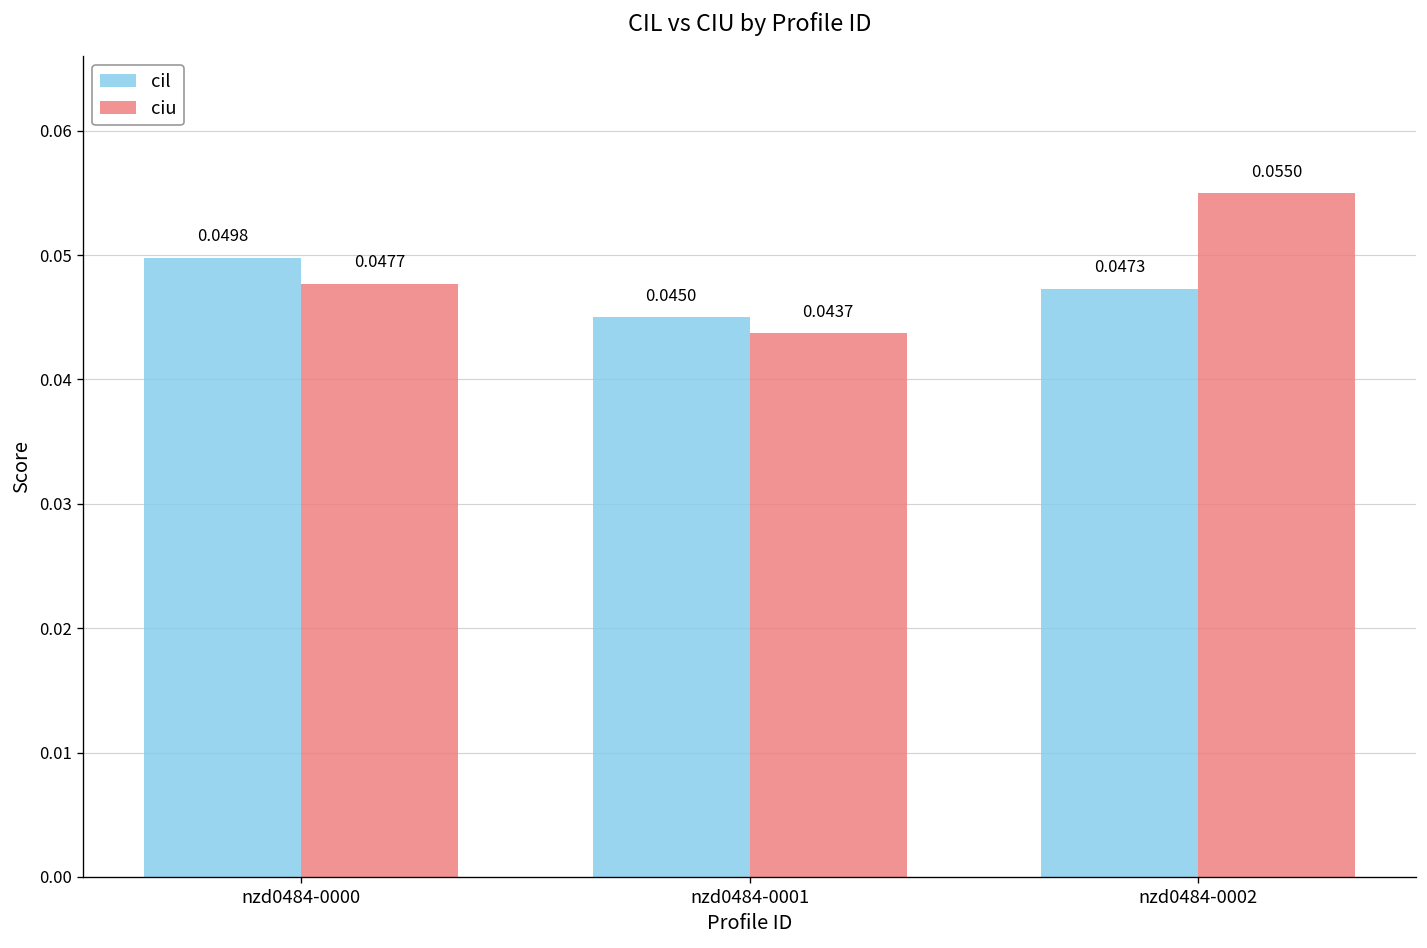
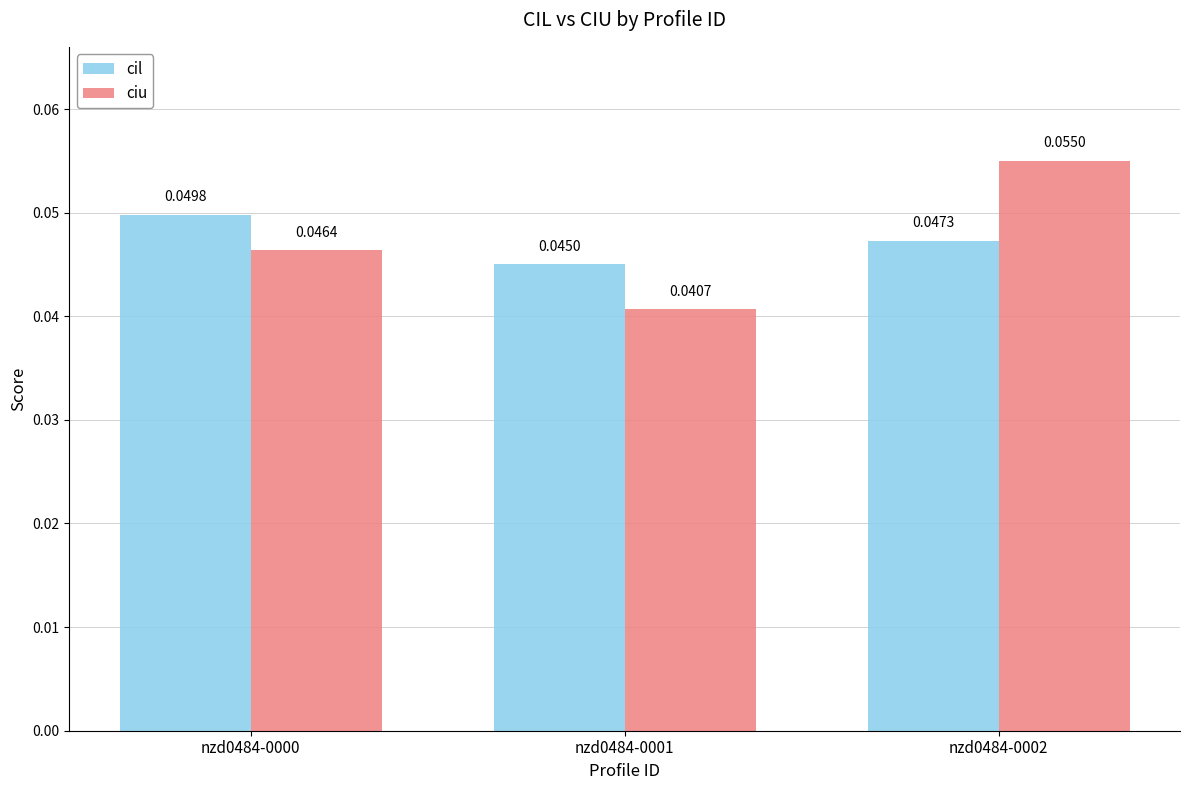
ciu, nzd0484-0000: 0.0477 -> 0.0464
ciu, nzd0484-0001: 0.0437 -> 0.0407
